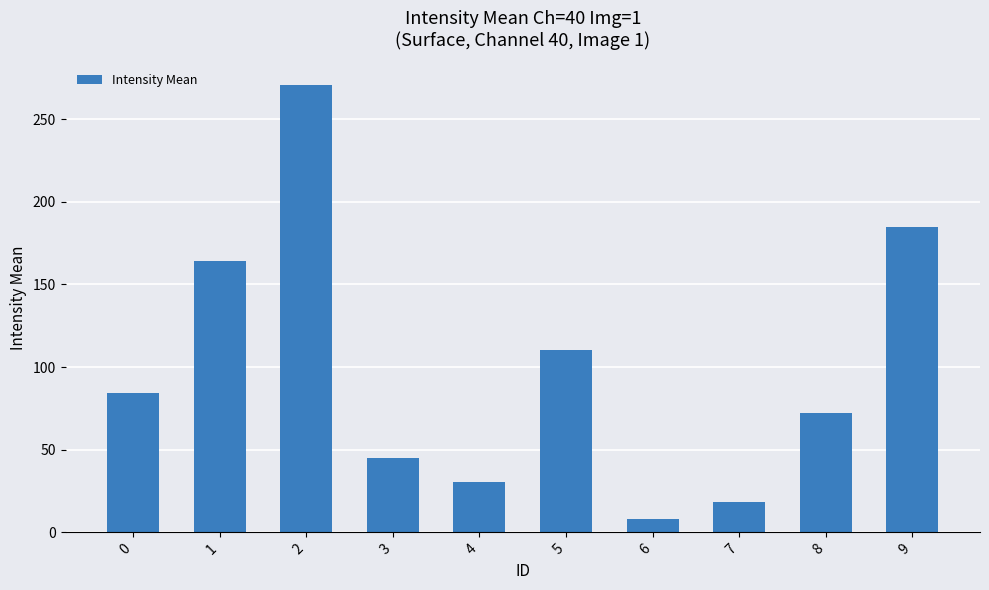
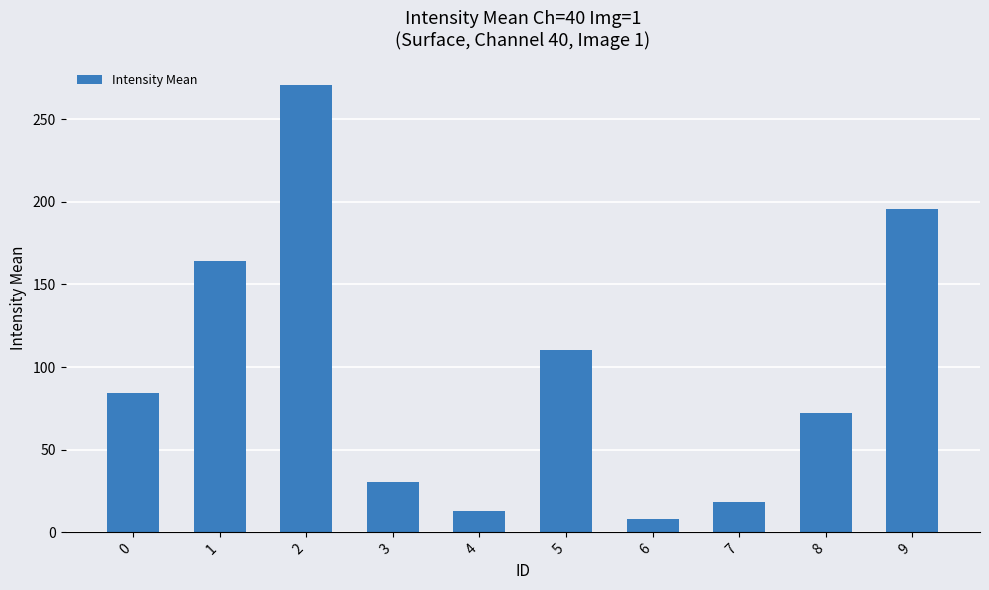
3: 45 -> 30
4: 30 -> 13
9: 185 -> 196
